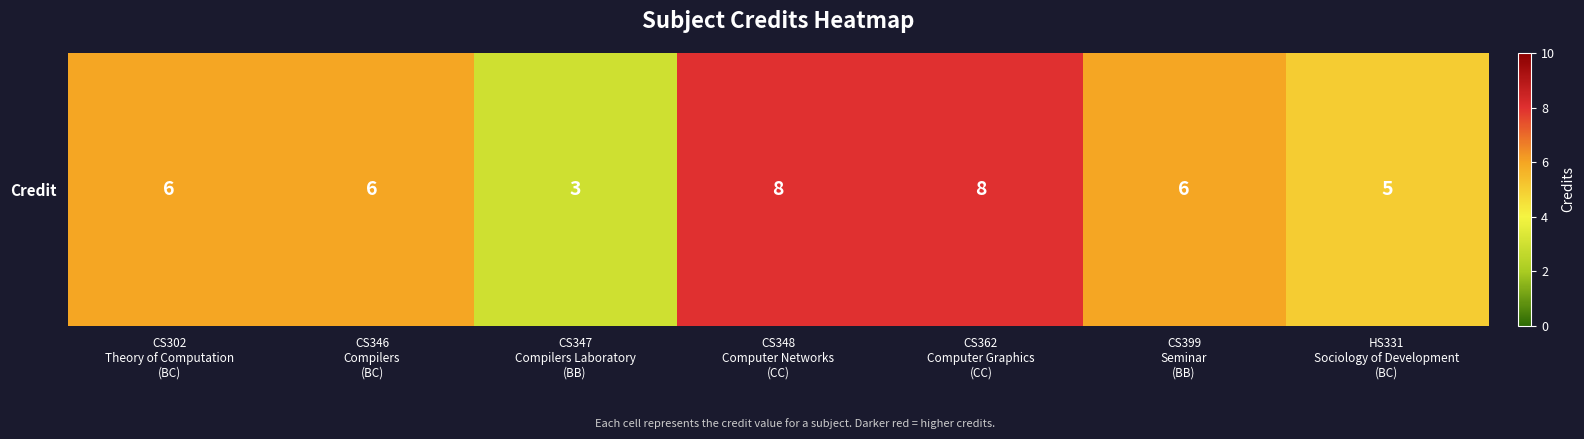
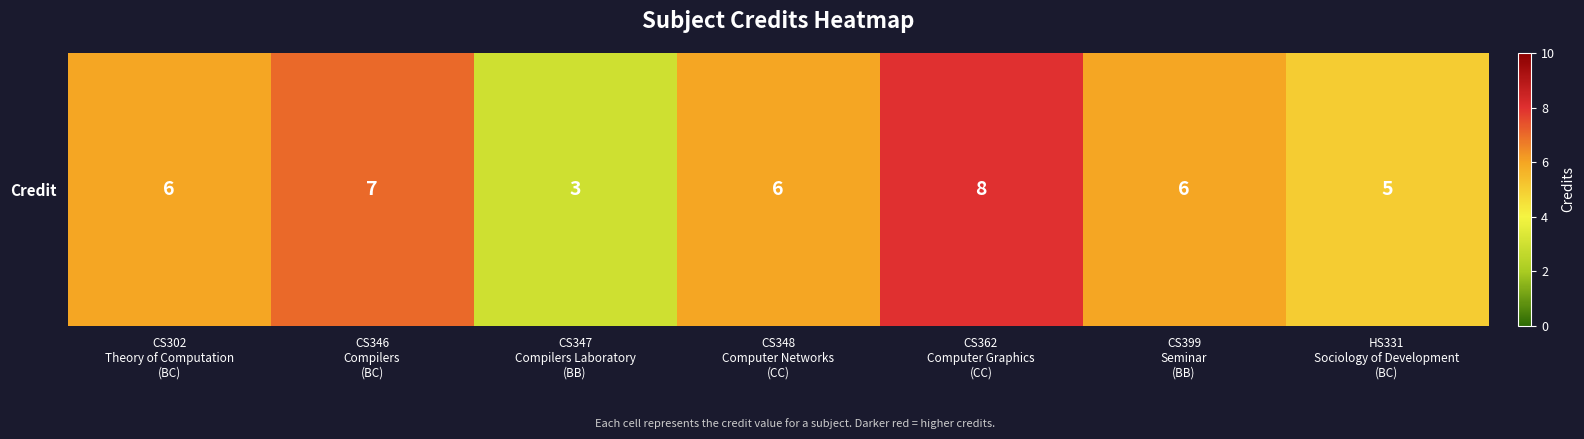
Credit, CS346 Compilers (BC): 6 -> 7
Credit, CS348 Computer Networks (CC): 8 -> 6
